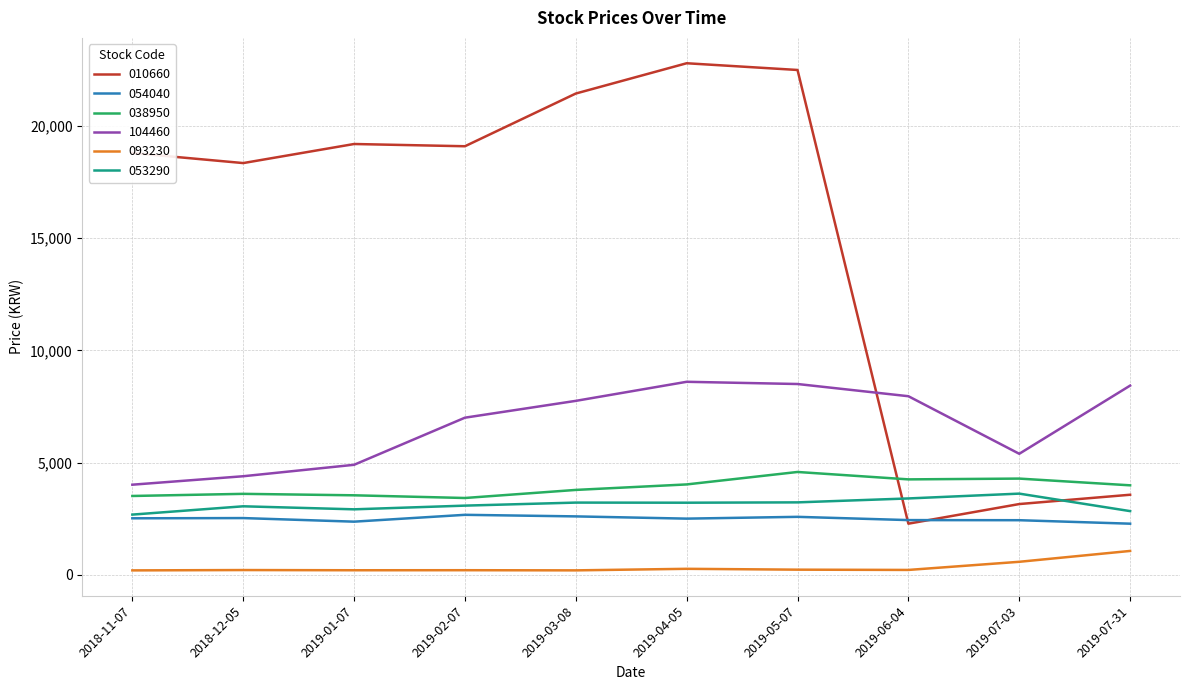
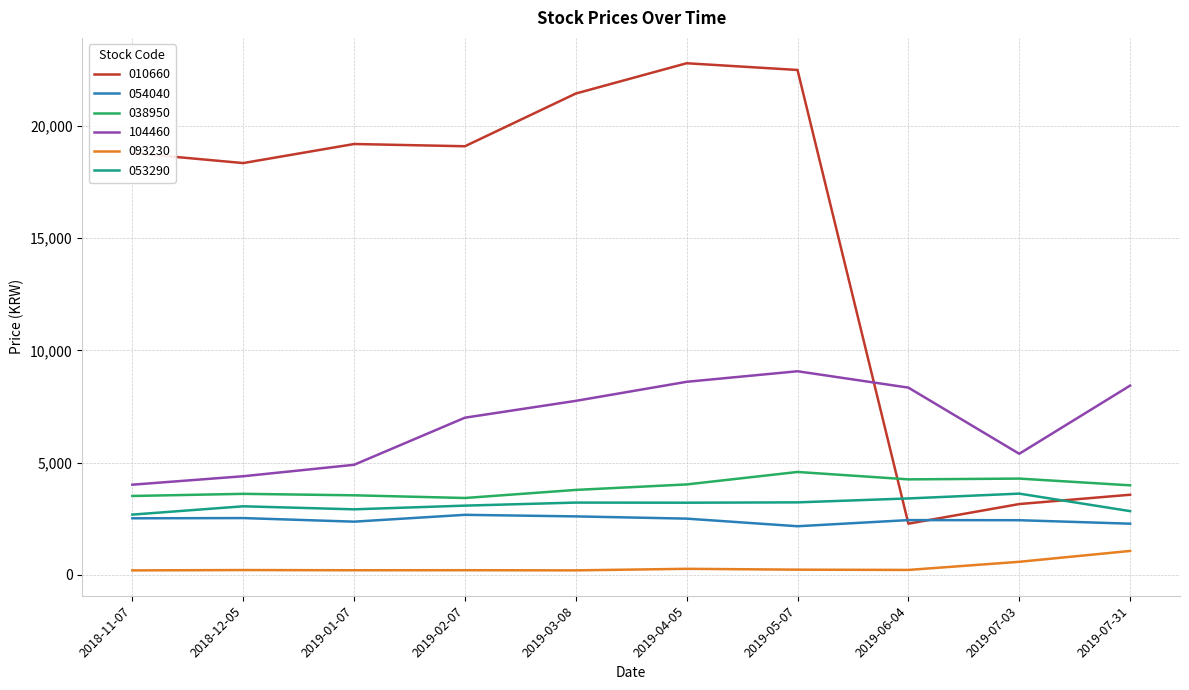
054040, 2019-05-07: 2,600 -> 2,200
104460, 2019-05-07: 8,500 -> 9,100
104460, 2019-06-04: 8,000 -> 8,300
